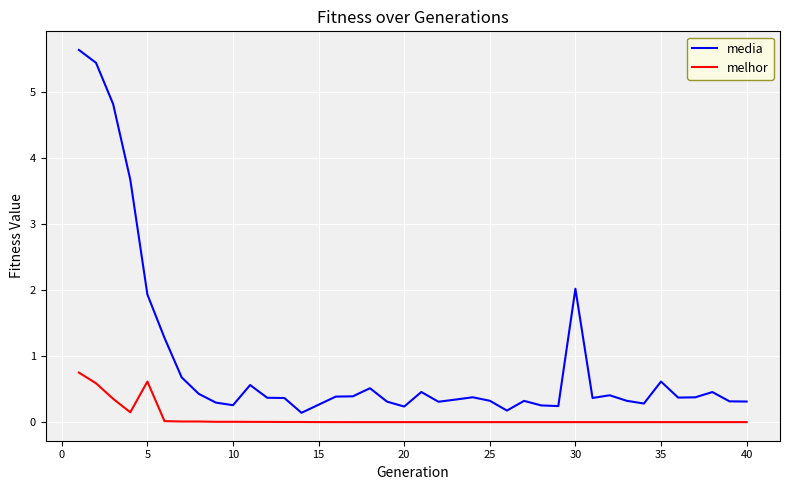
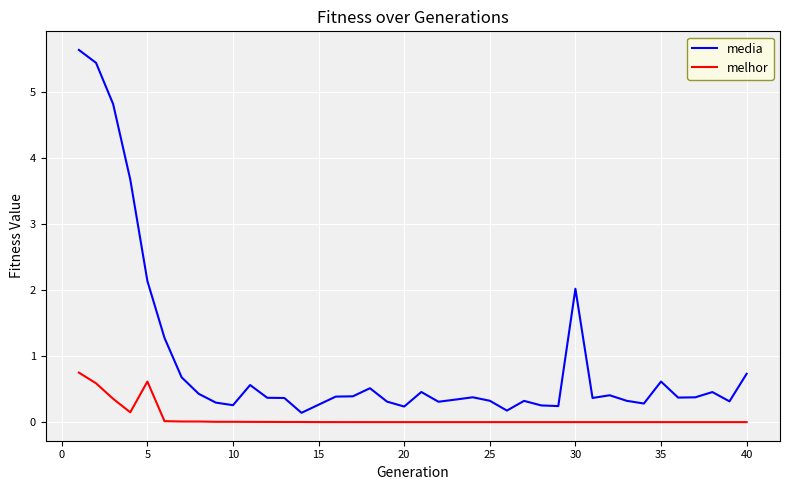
media, 5: 1.9 -> 2.1
media, 40: 0.3 -> 0.7
